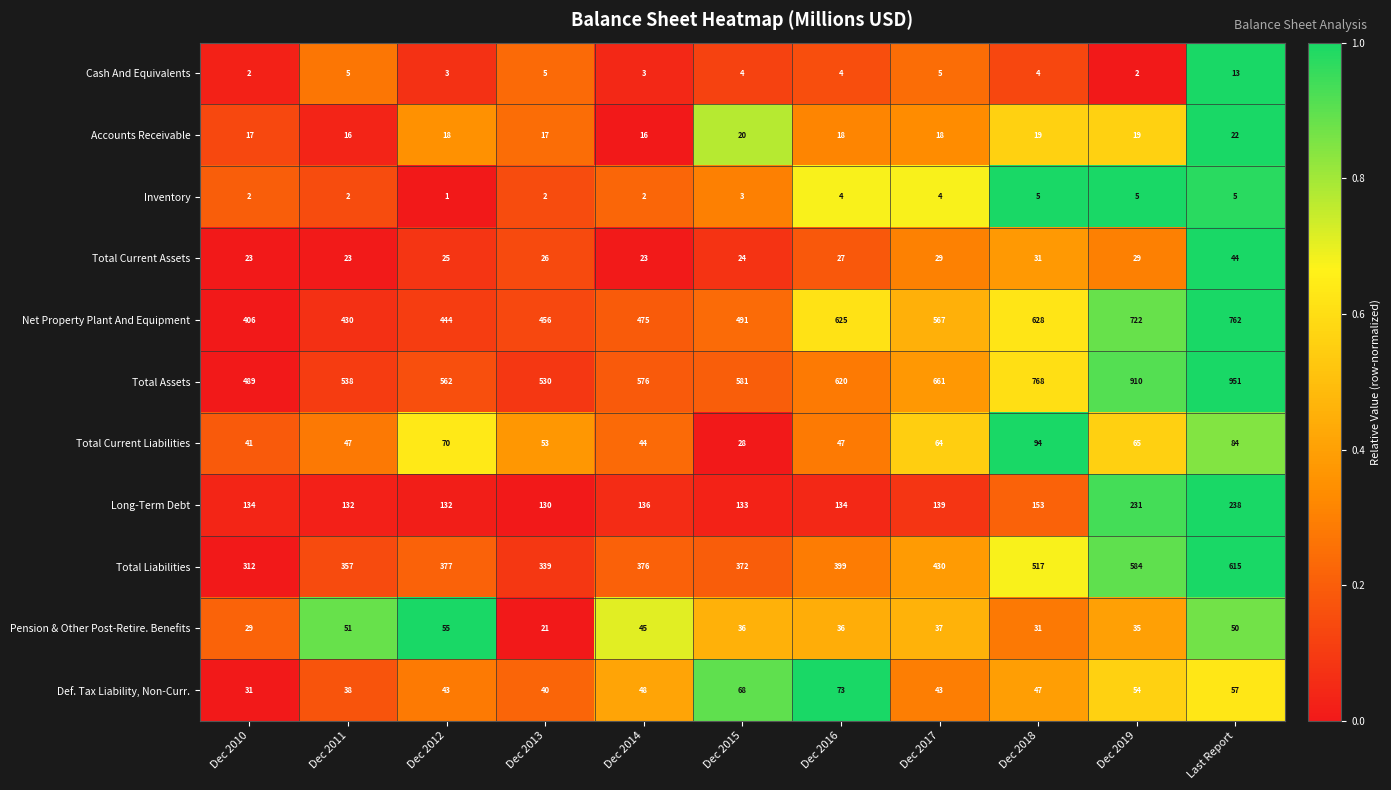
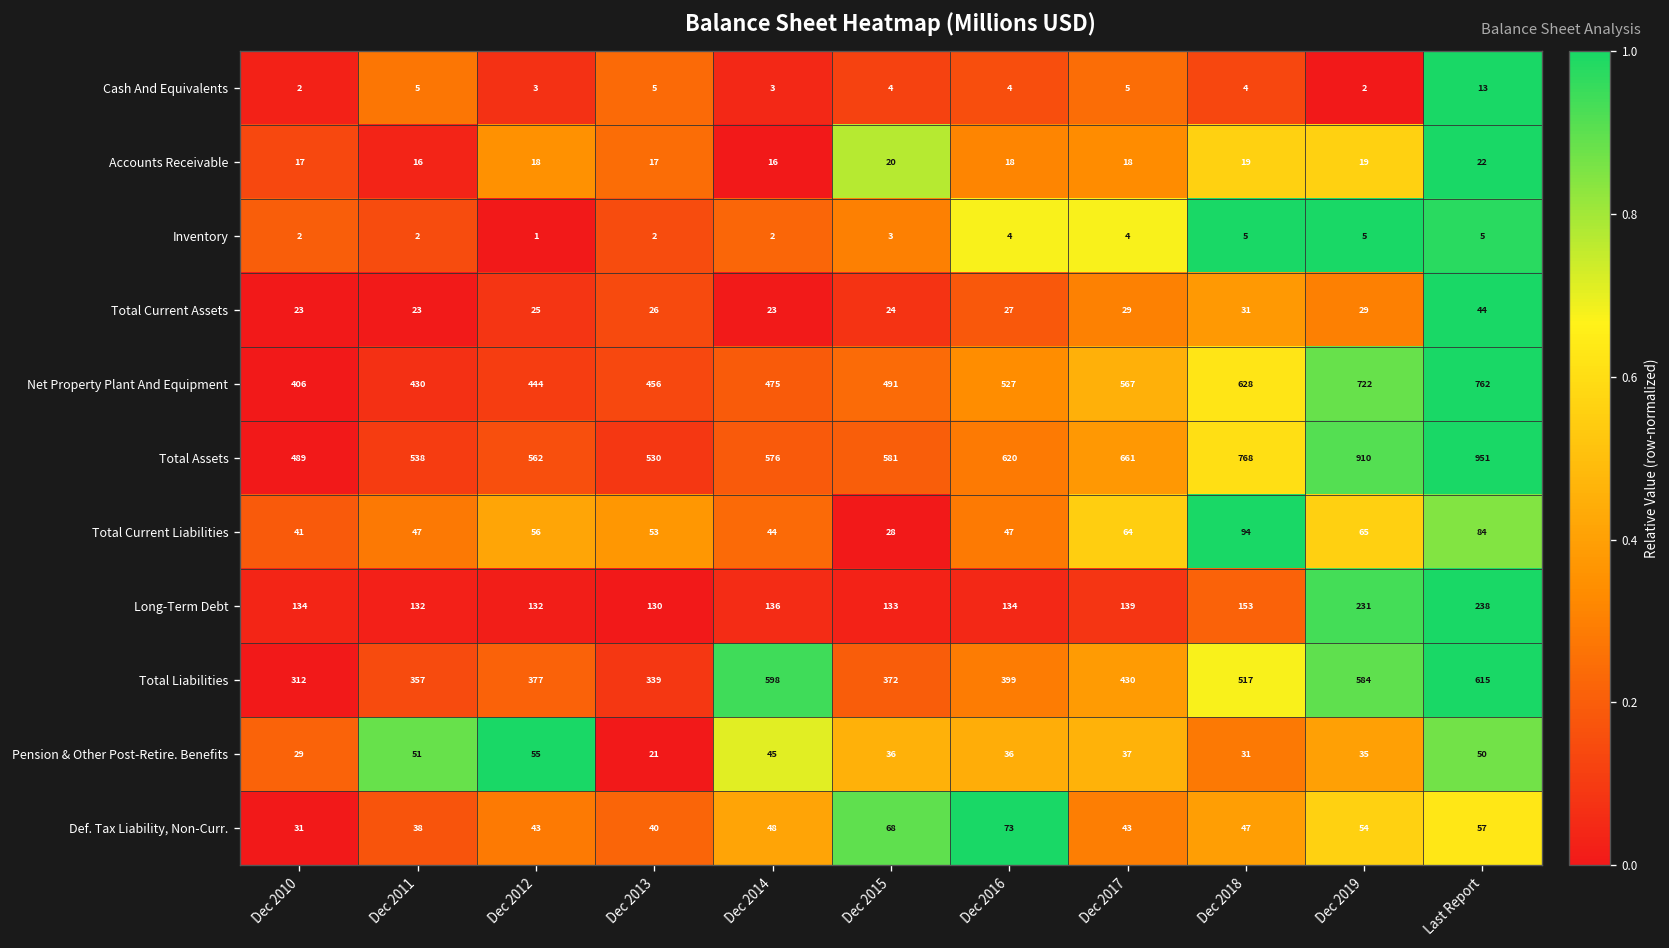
Net Property Plant And Equipment, Dec 2016: 625 -> 527
Total Current Liabilities, Dec 2012: 70 -> 56
Total Liabilities, Dec 2014: 376 -> 598
